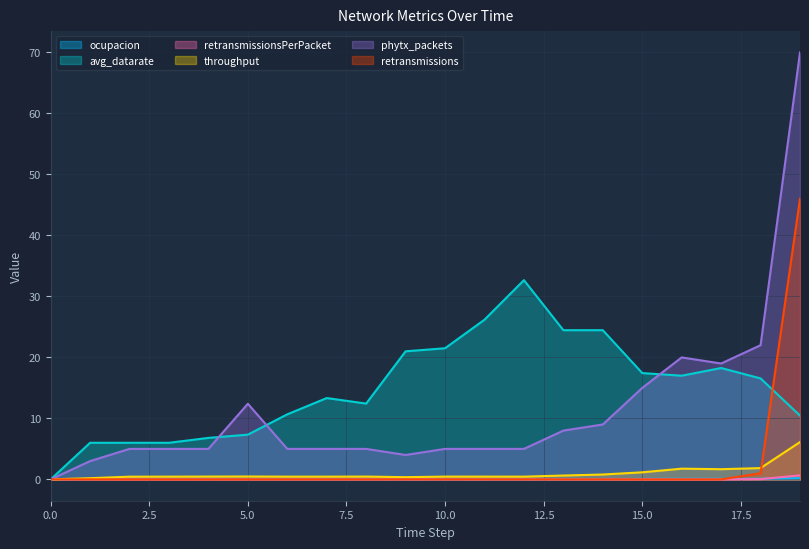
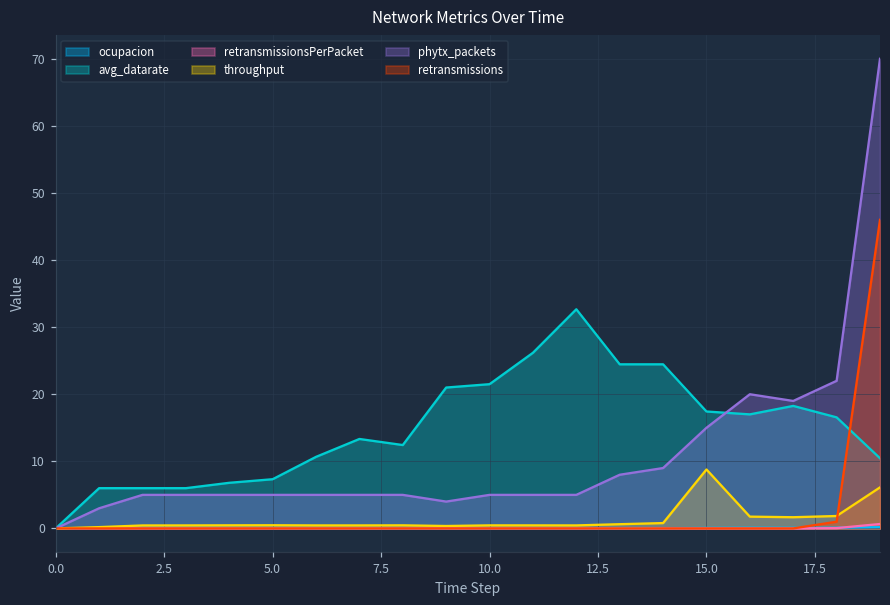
phytx_packets, 5.0: 12 -> 5
throughput, 15.0: 1 -> 9
